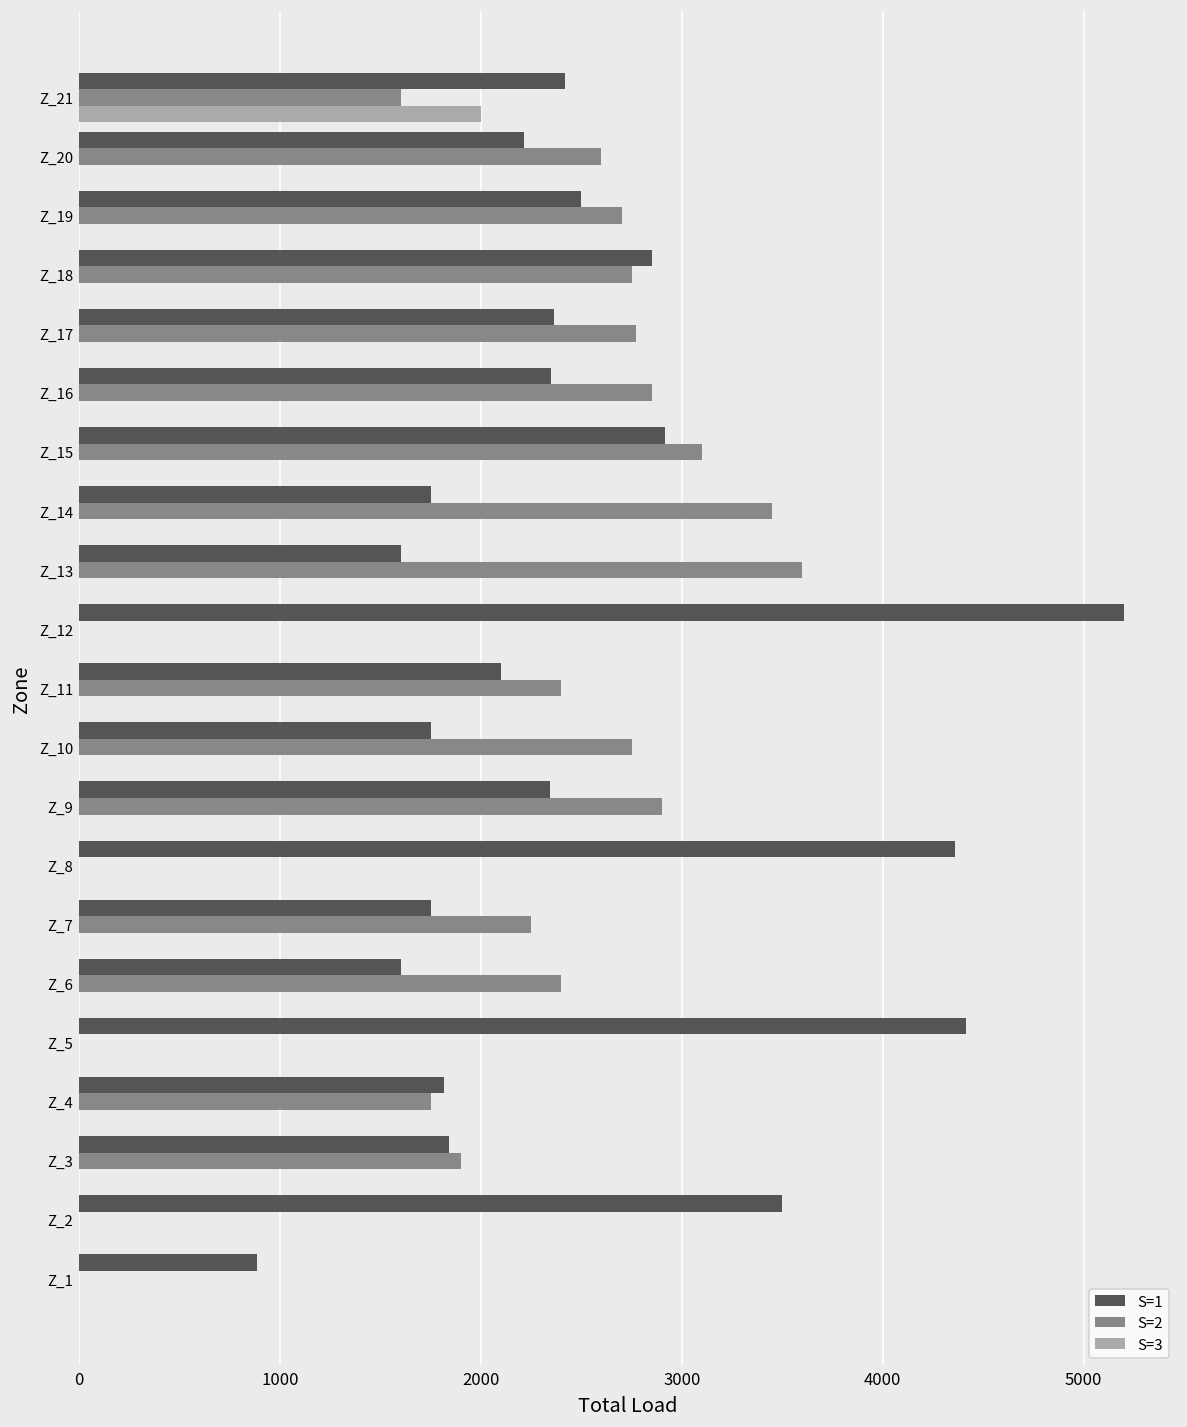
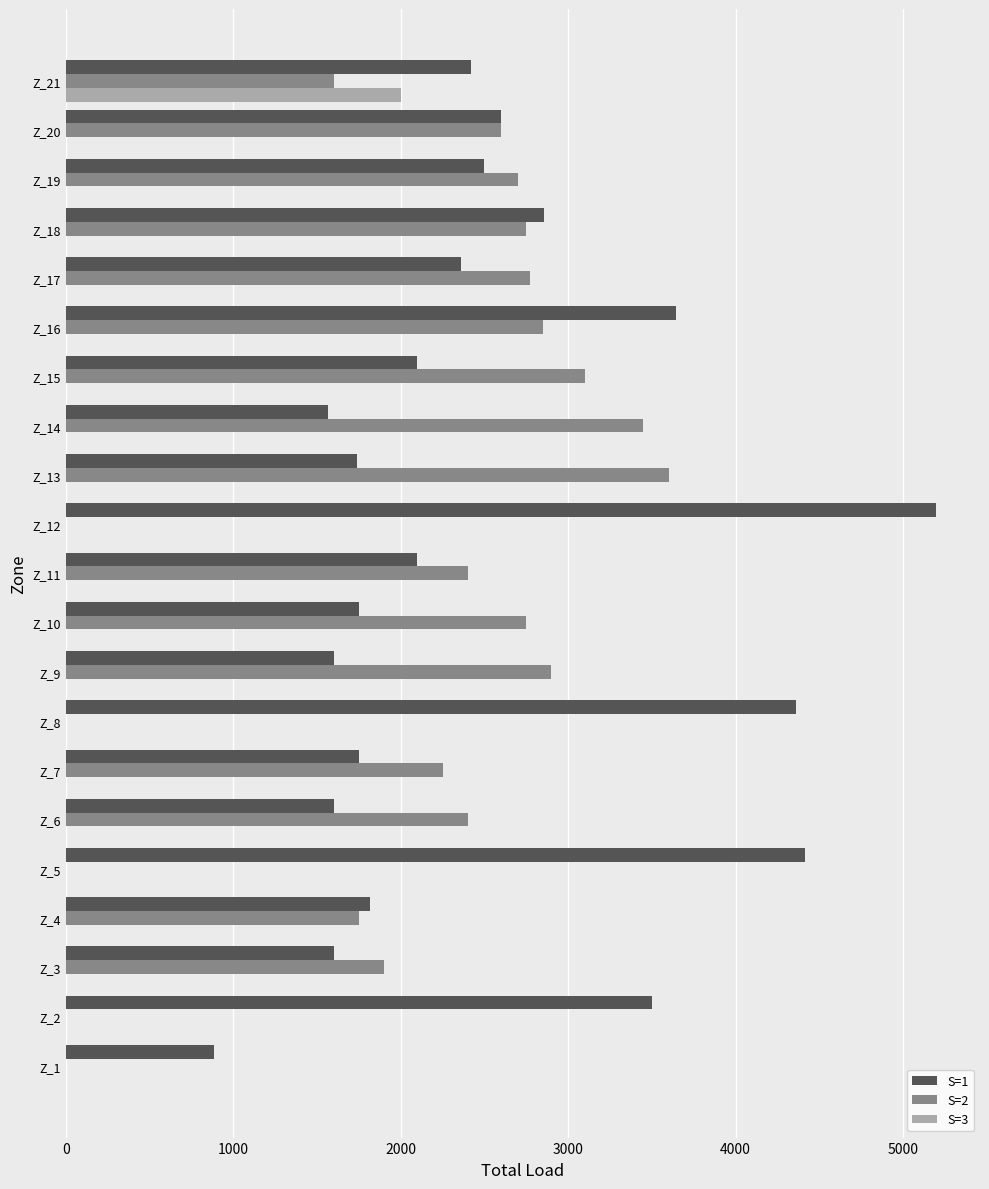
S=1, Z_20: 2220 -> 2600
S=1, Z_16: 2350 -> 3650
S=1, Z_15: 2920 -> 2100
S=1, Z_14: 1750 -> 1560
S=1, Z_13: 1600 -> 1740
S=1, Z_9: 2340 -> 1600
S=1, Z_3: 1840 -> 1600
